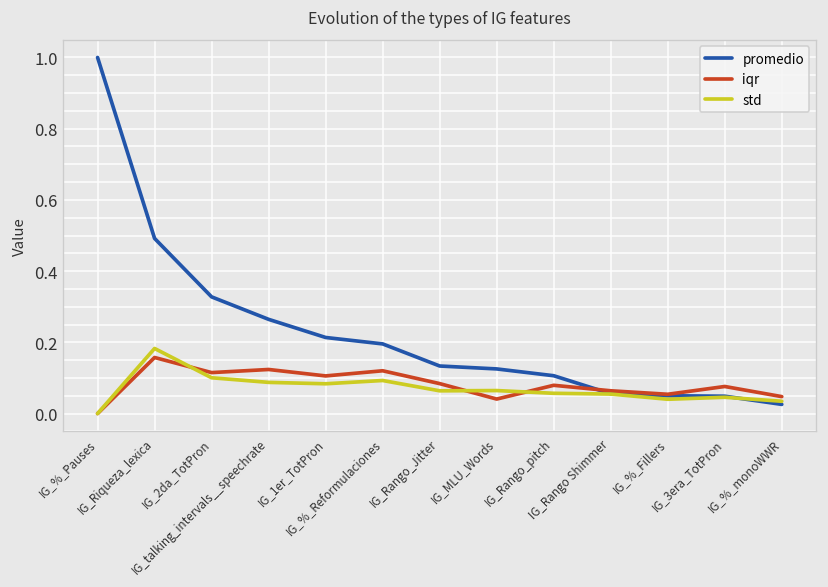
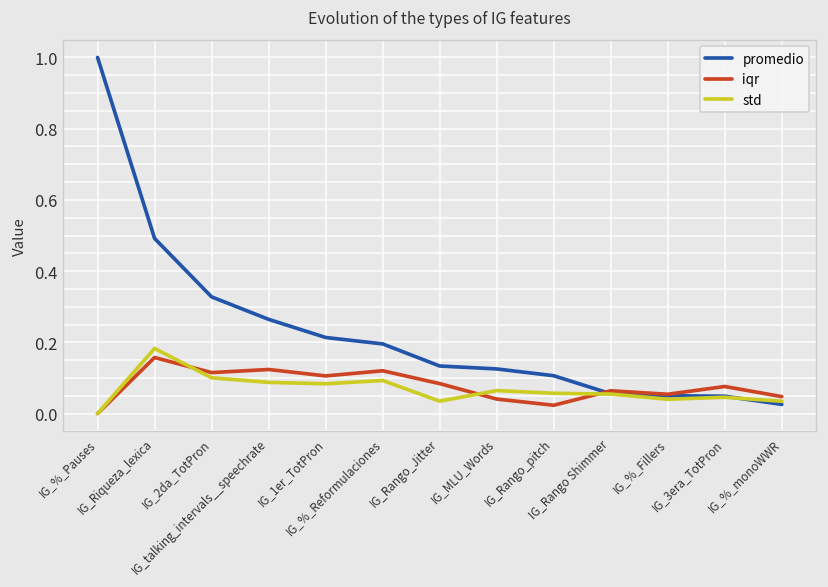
std, IG_Rango_Jitter: 0.06 -> 0.03
iqr, IG_Rango_pitch: 0.08 -> 0.02
